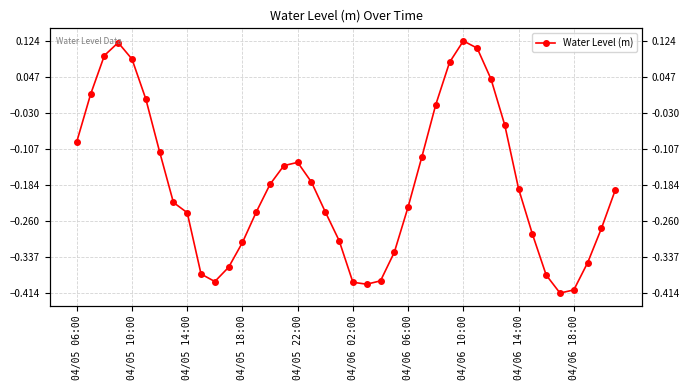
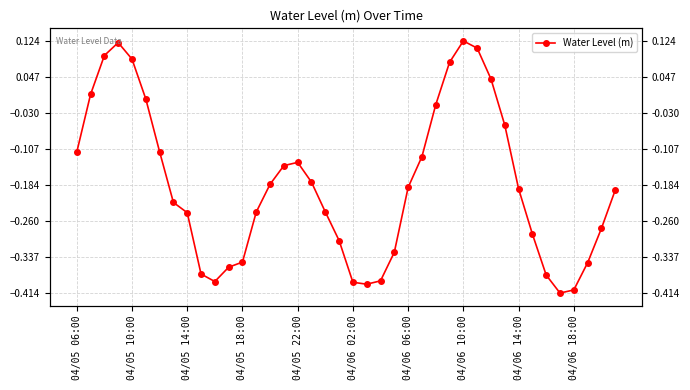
04/05 06:00: -0.09 -> -0.11
04/05 18:00: -0.31 -> -0.35
04/06 06:00: -0.23 -> -0.19
